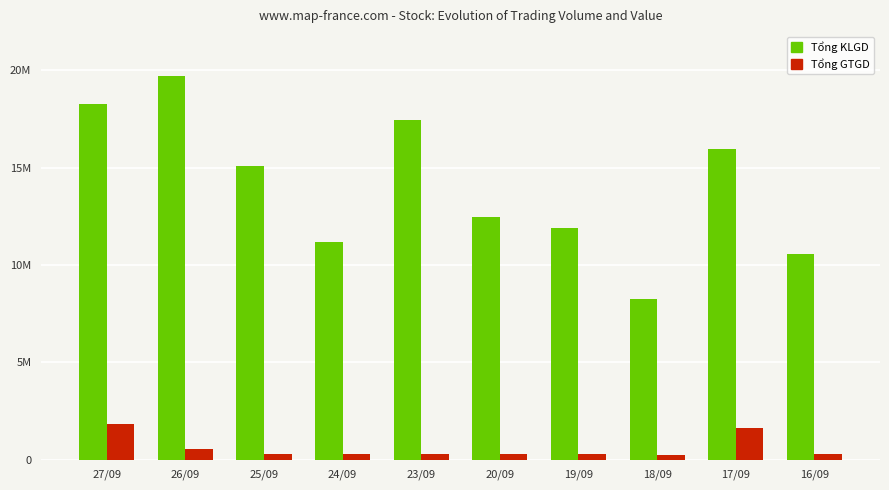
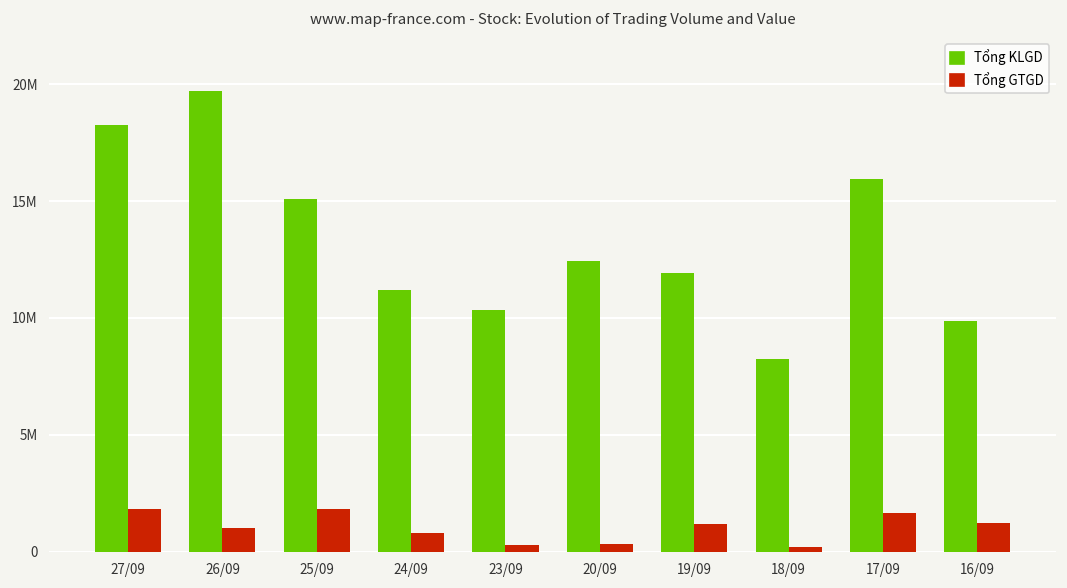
Tổng GTGD, 26/09: 500000 -> 1000000
Tổng GTGD, 25/09: 300000 -> 1800000
Tổng GTGD, 24/09: 300000 -> 800000
Tổng KLGD, 23/09: 17400000 -> 10300000
Tổng GTGD, 19/09: 300000 -> 1200000
Tổng KLGD, 16/09: 10600000 -> 9900000
Tổng GTGD, 16/09: 300000 -> 1200000
